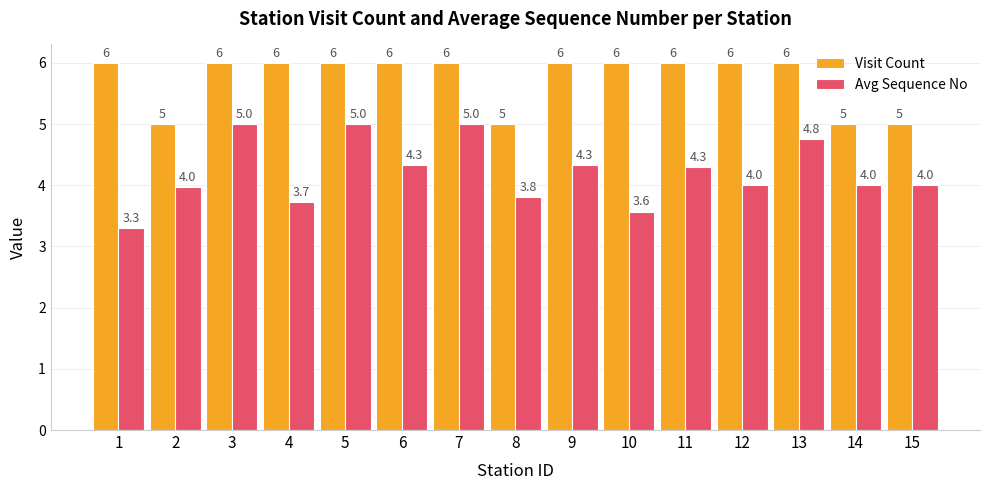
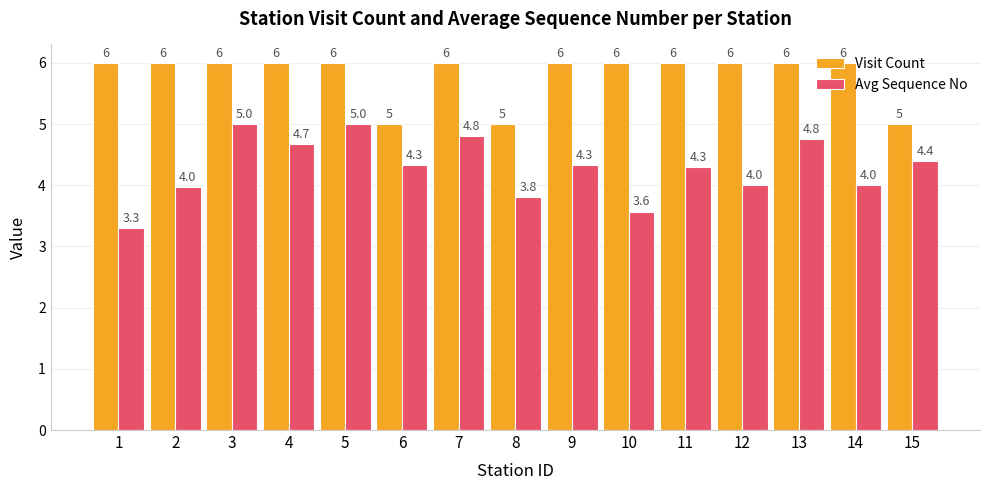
Visit Count, 2: 5 -> 6
Avg Sequence No, 4: 3.7 -> 4.7
Visit Count, 6: 6 -> 5
Avg Sequence No, 7: 5.0 -> 4.8
Visit Count, 14: 5 -> 6
Avg Sequence No, 15: 4.0 -> 4.4
